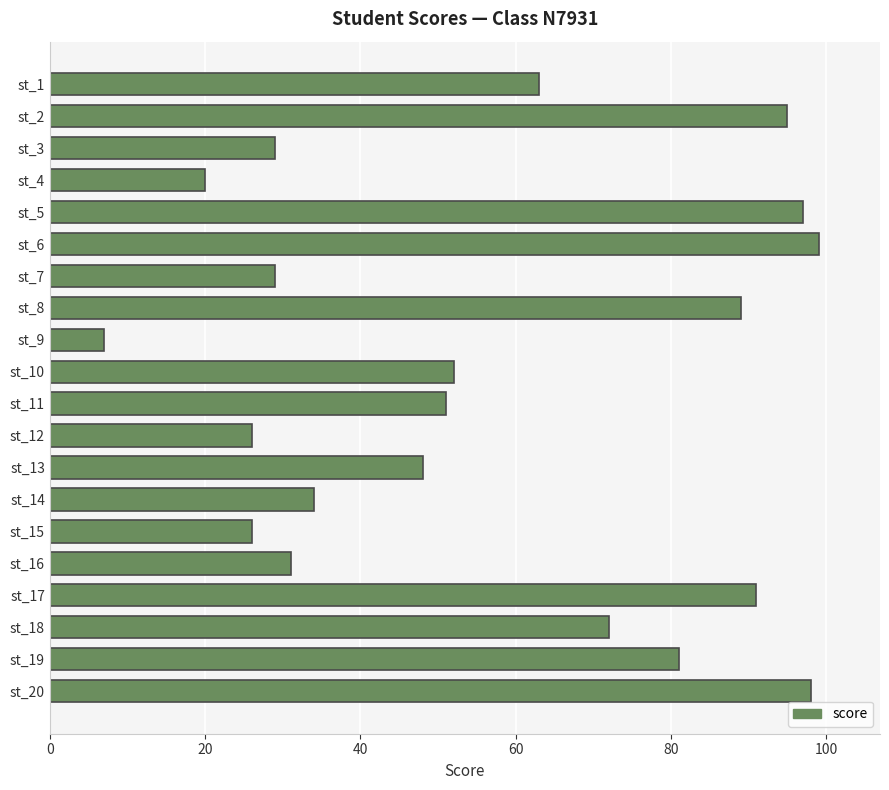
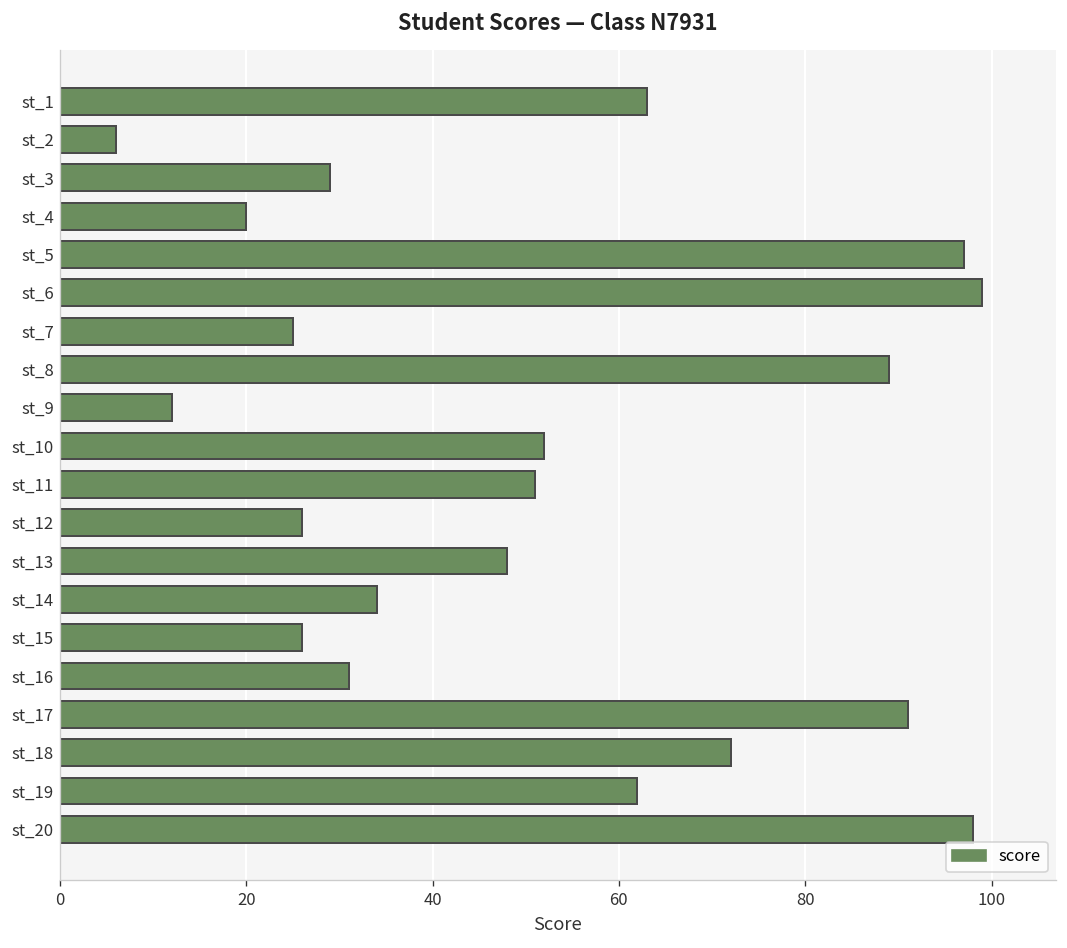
st_2: 95 -> 6
st_7: 29 -> 25
st_9: 7 -> 12
st_19: 81 -> 62
